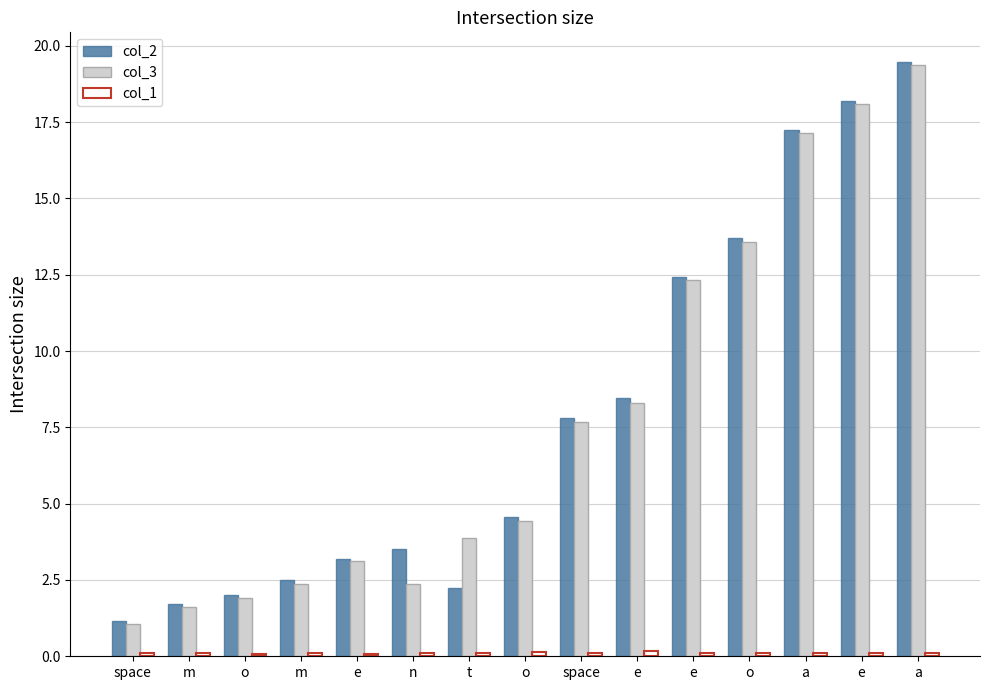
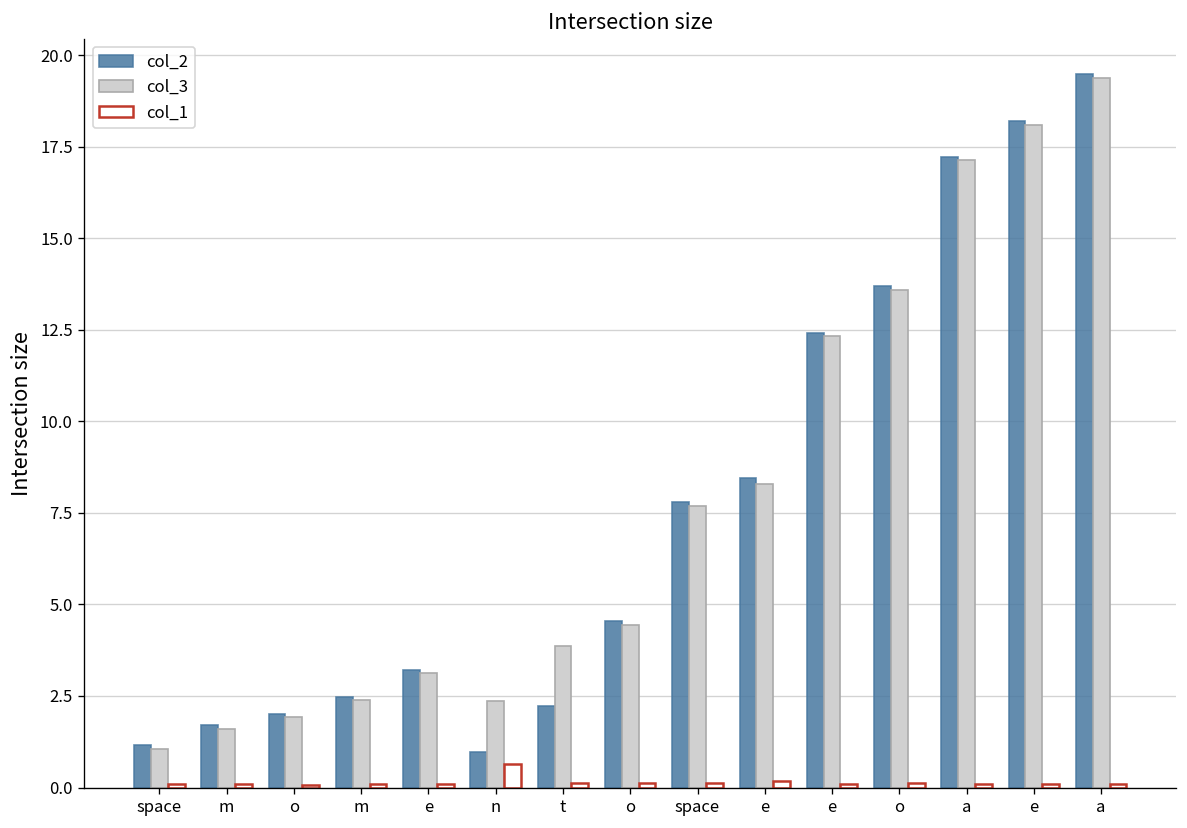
col_2, n: 3.5 -> 1.0
col_1, n: 0.1 -> 0.6
